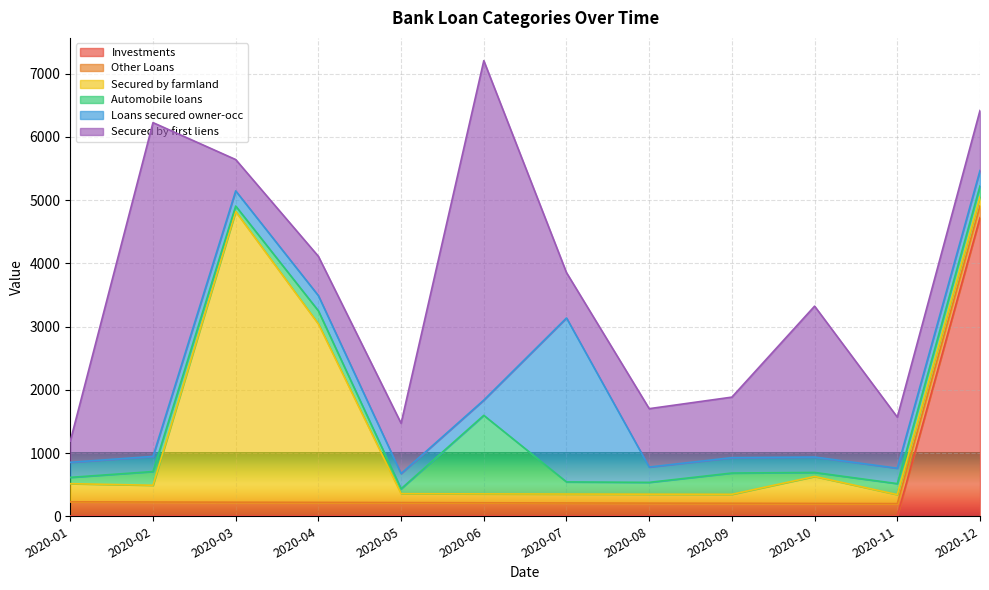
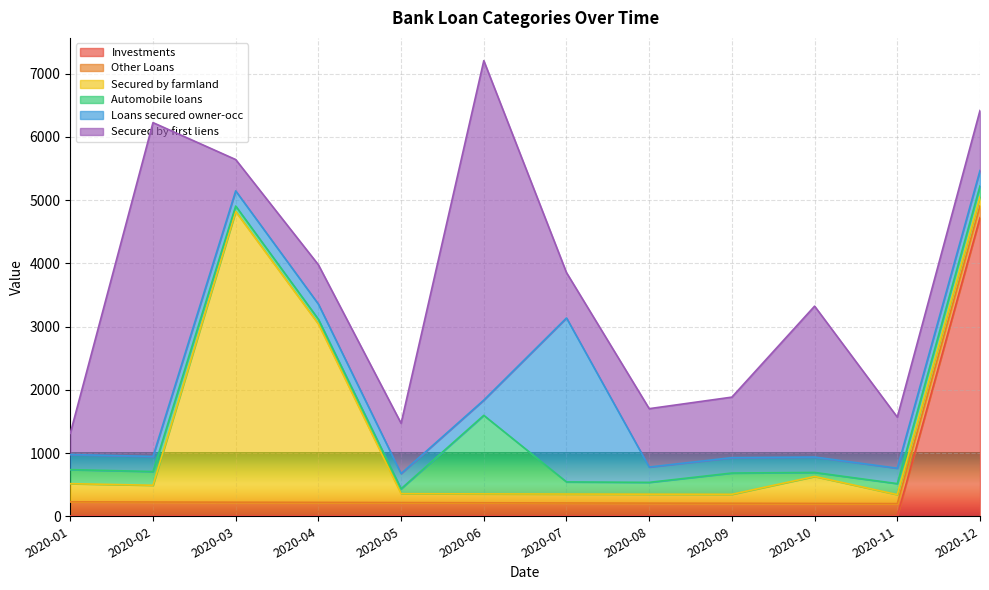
Automobile loans, 2020-01: 100 -> 200
Automobile loans, 2020-04: 200 -> 100
